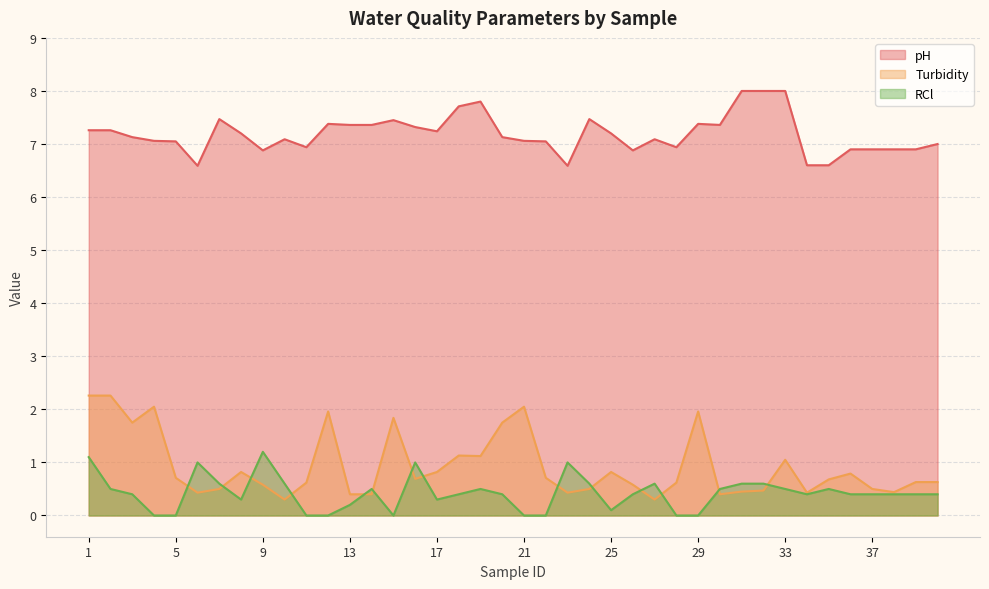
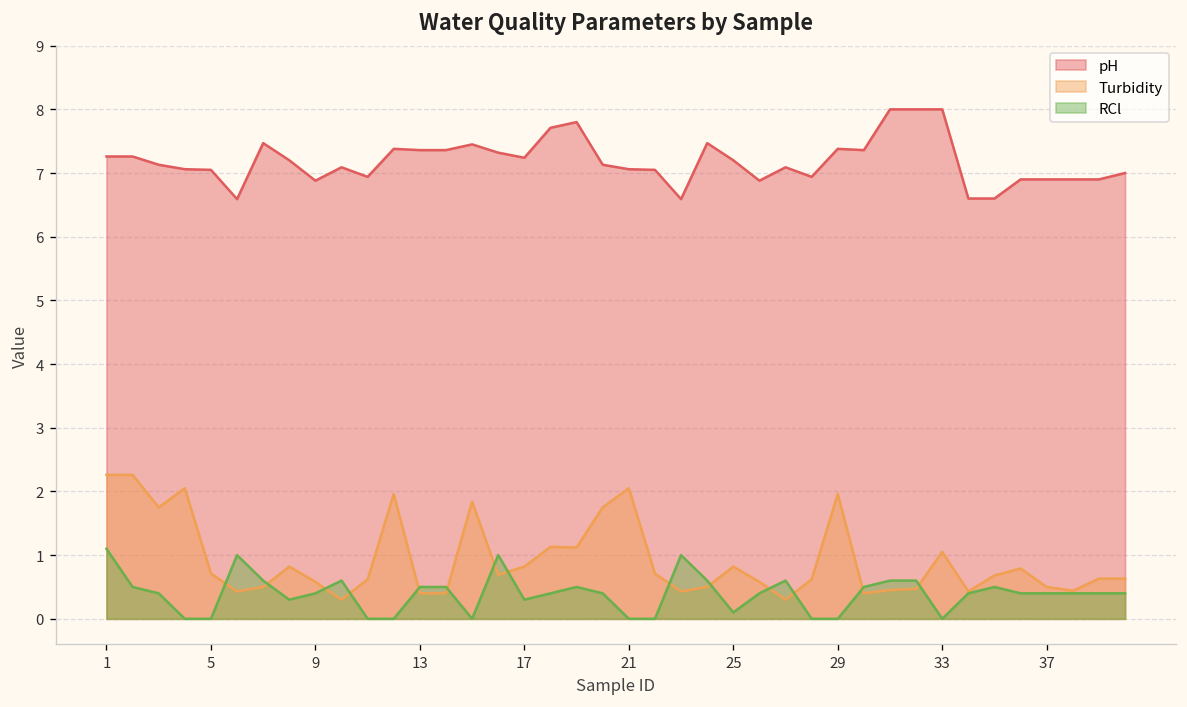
RCl, 9: 1.2 -> 0.4
RCl, 13: 0.2 -> 0.5
RCl, 33: 0.5 -> 0.0
